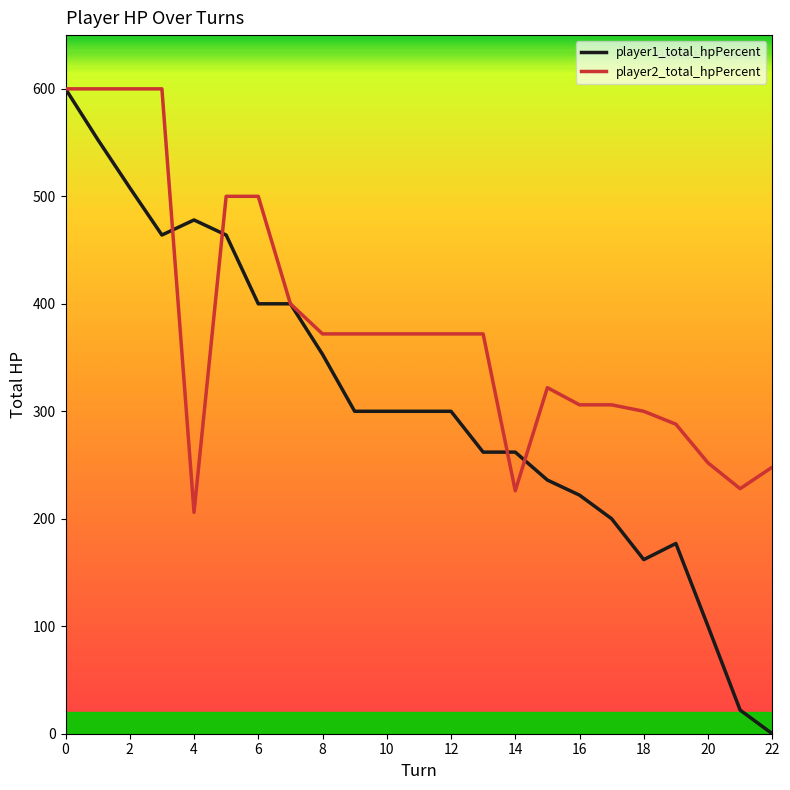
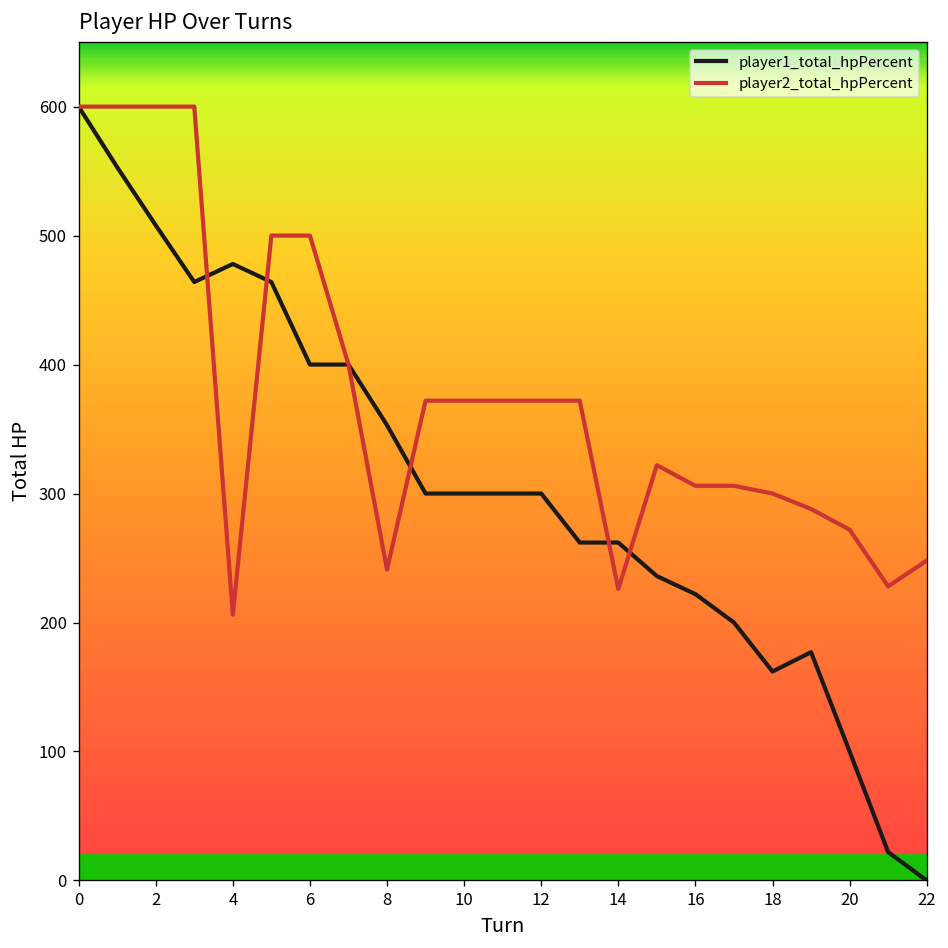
player2_total_hpPercent, 8: 372 -> 241
player2_total_hpPercent, 20: 252 -> 272
